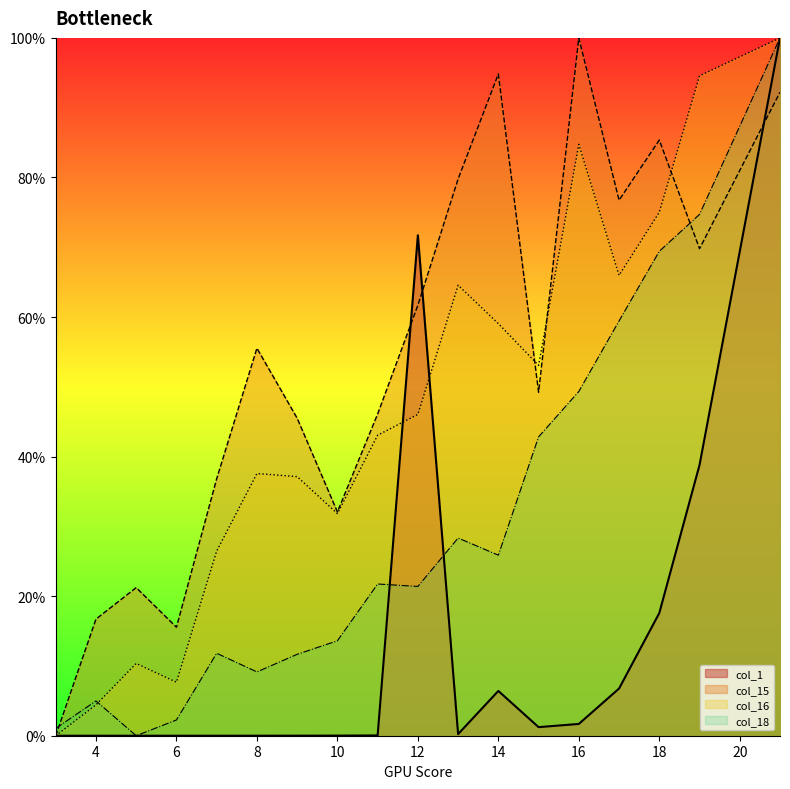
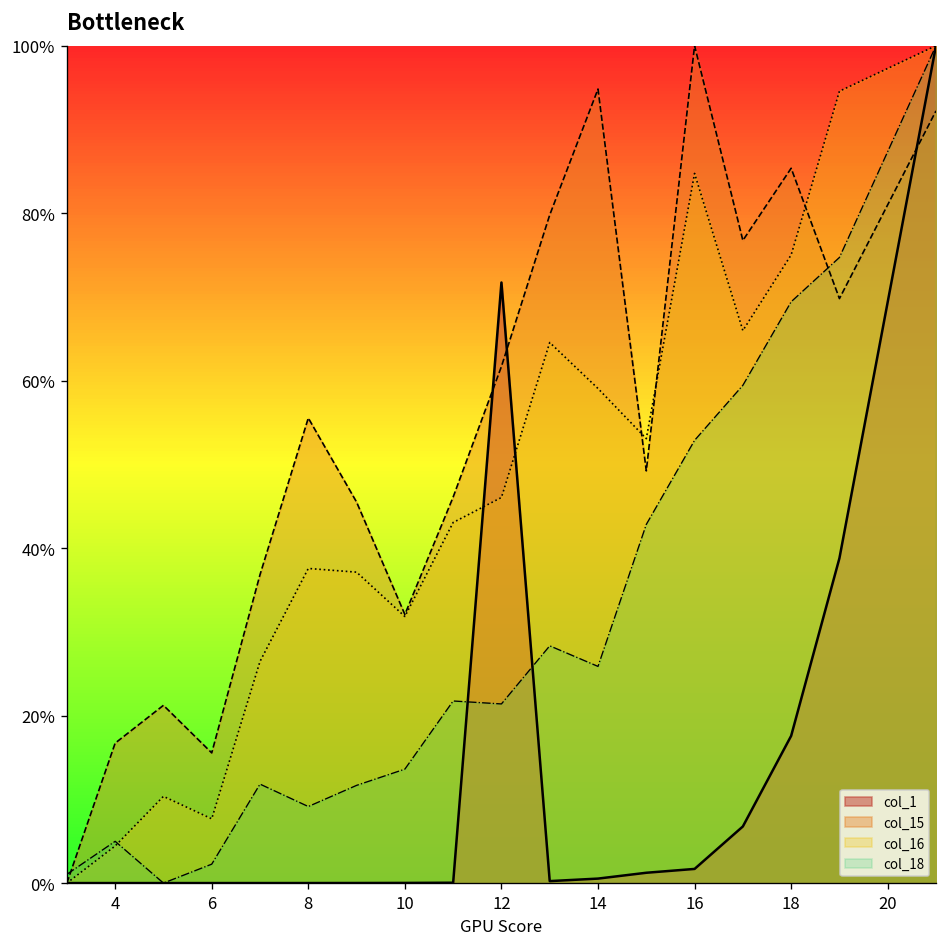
col_1, 14: 6% -> 1%
col_18, 16: 49% -> 53%
